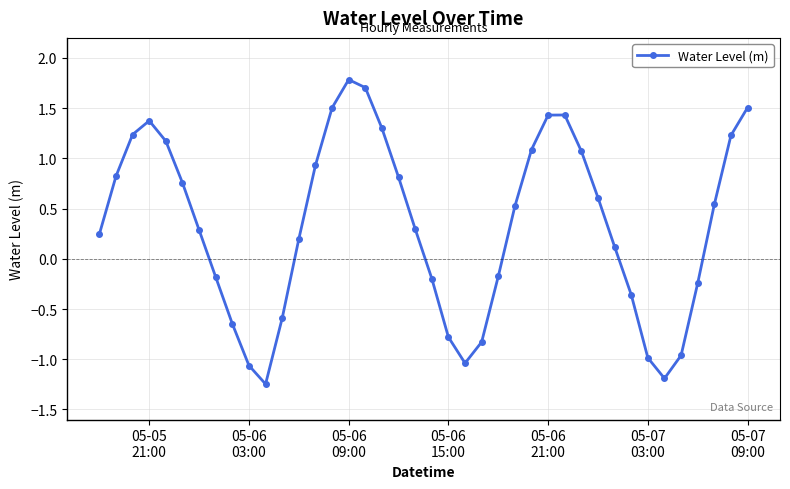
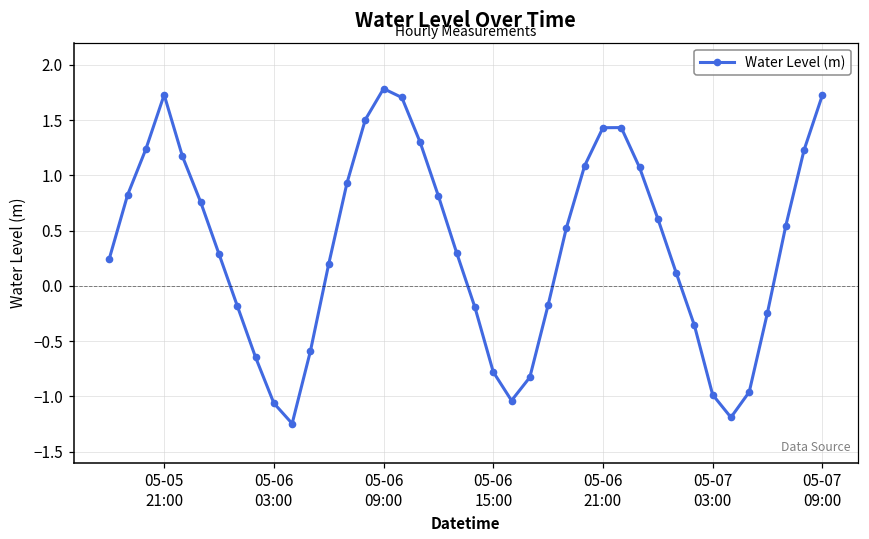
05-05 21:00: 1.37 -> 1.73
05-07 09:00: 1.51 -> 1.73
